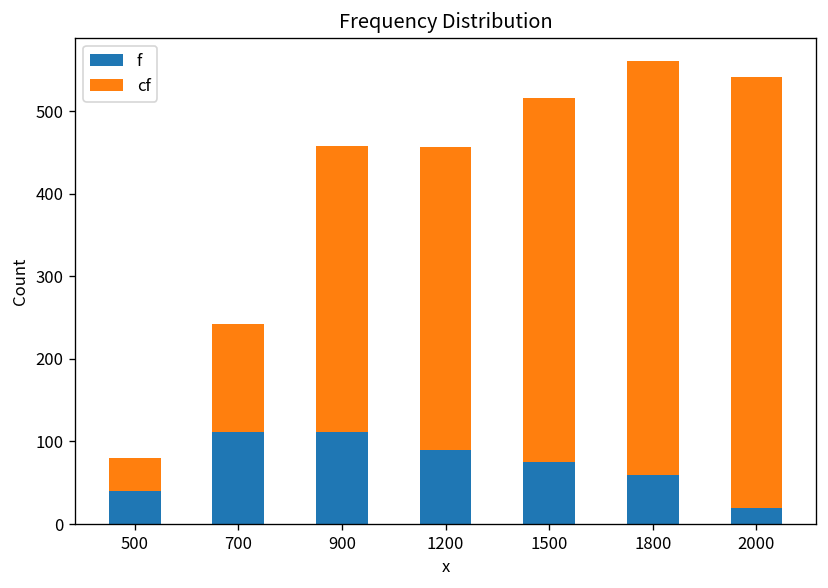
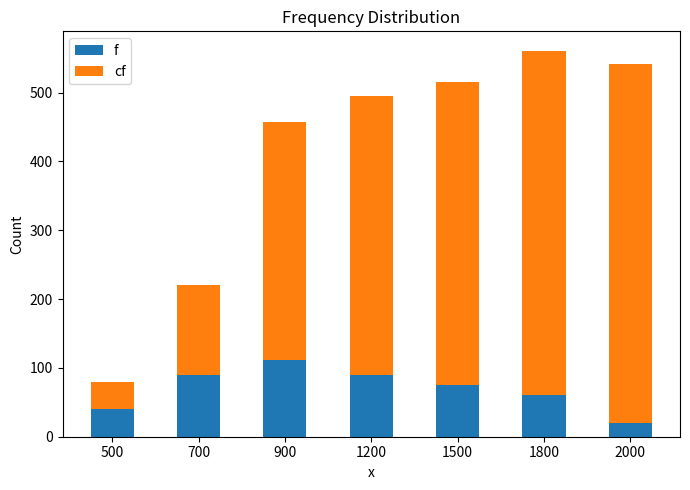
f, 700: 110 -> 90
cf, 1200: 370 -> 410
